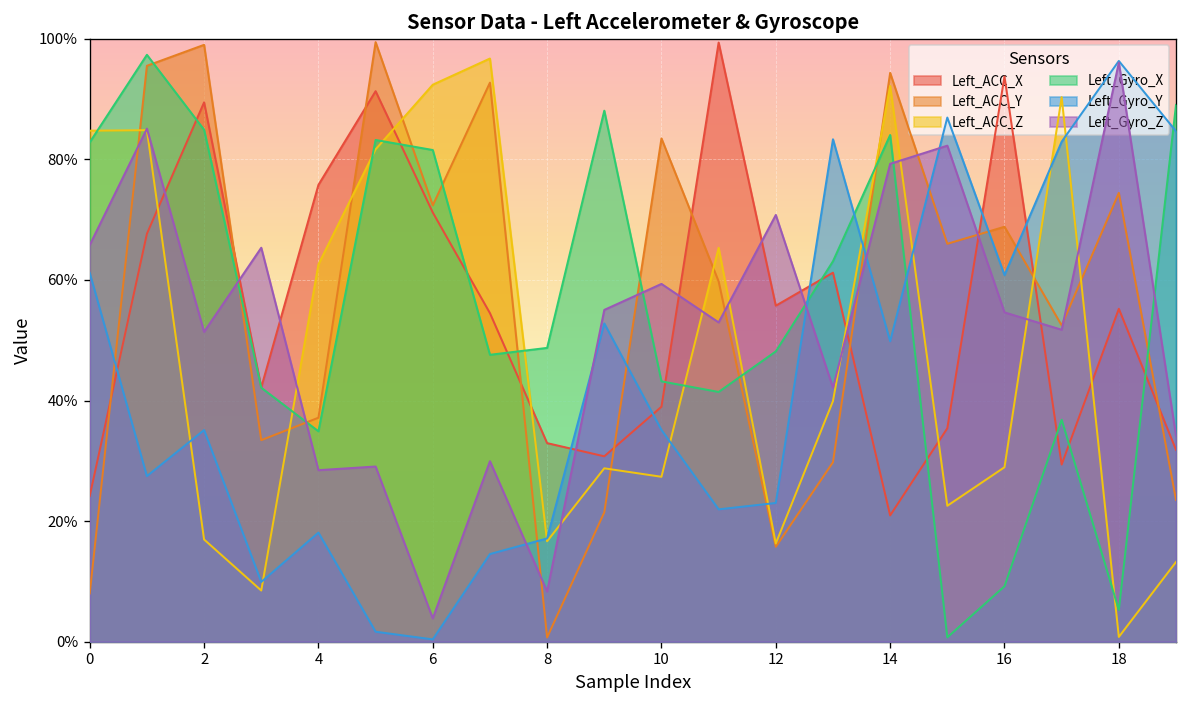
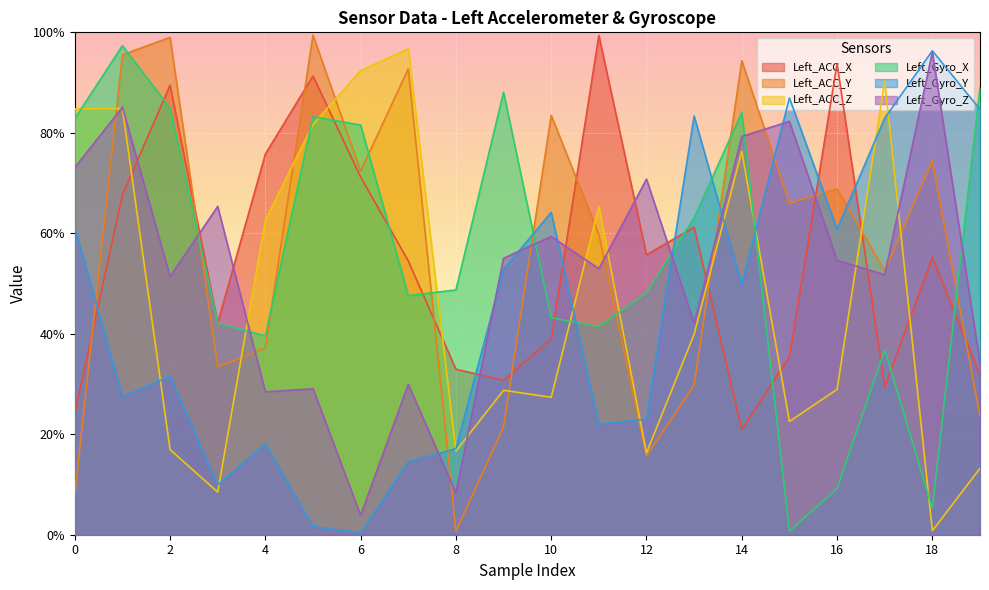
Left_Gyro_Z, 0: 66% -> 73%
Left_Gyro_Y, 2: 35% -> 32%
Left_Gyro_X, 4: 35% -> 40%
Left_Gyro_Y, 10: 35% -> 64%
Left_ACC_Z, 14: 92% -> 76%
